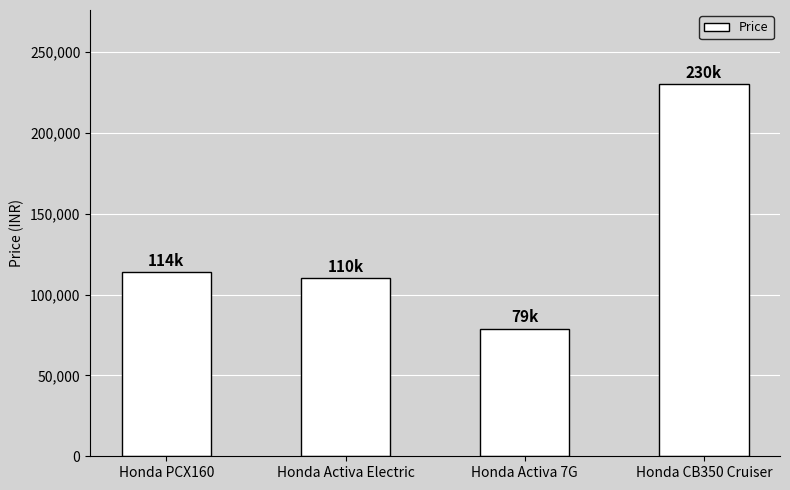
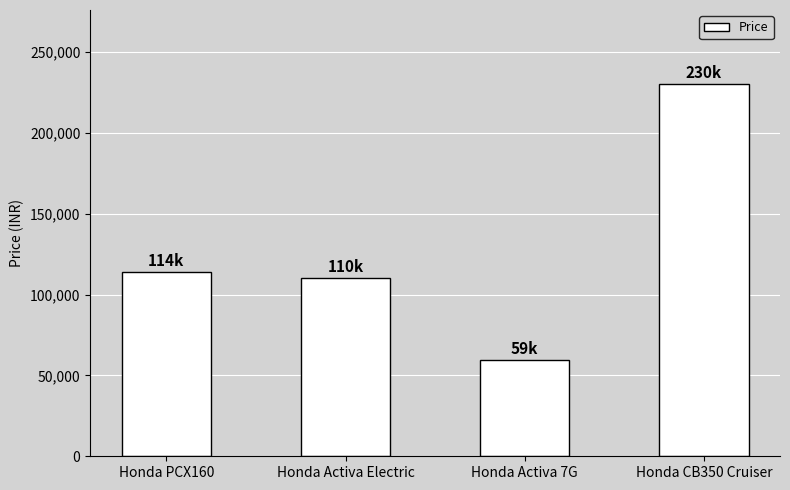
Honda Activa 7G: 79k -> 59k
